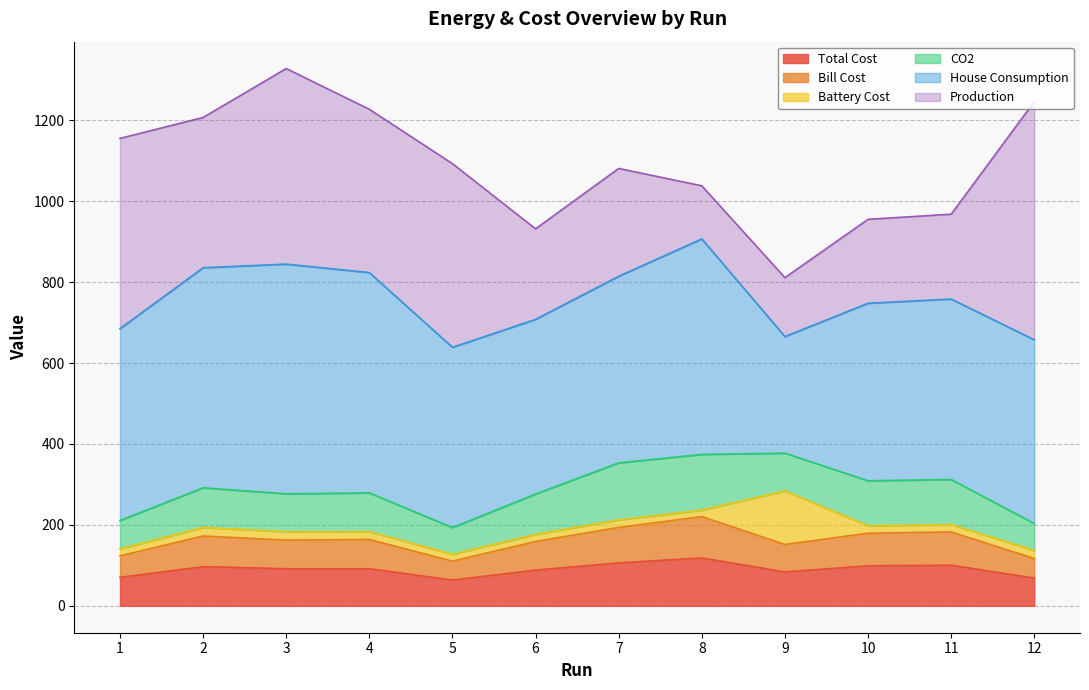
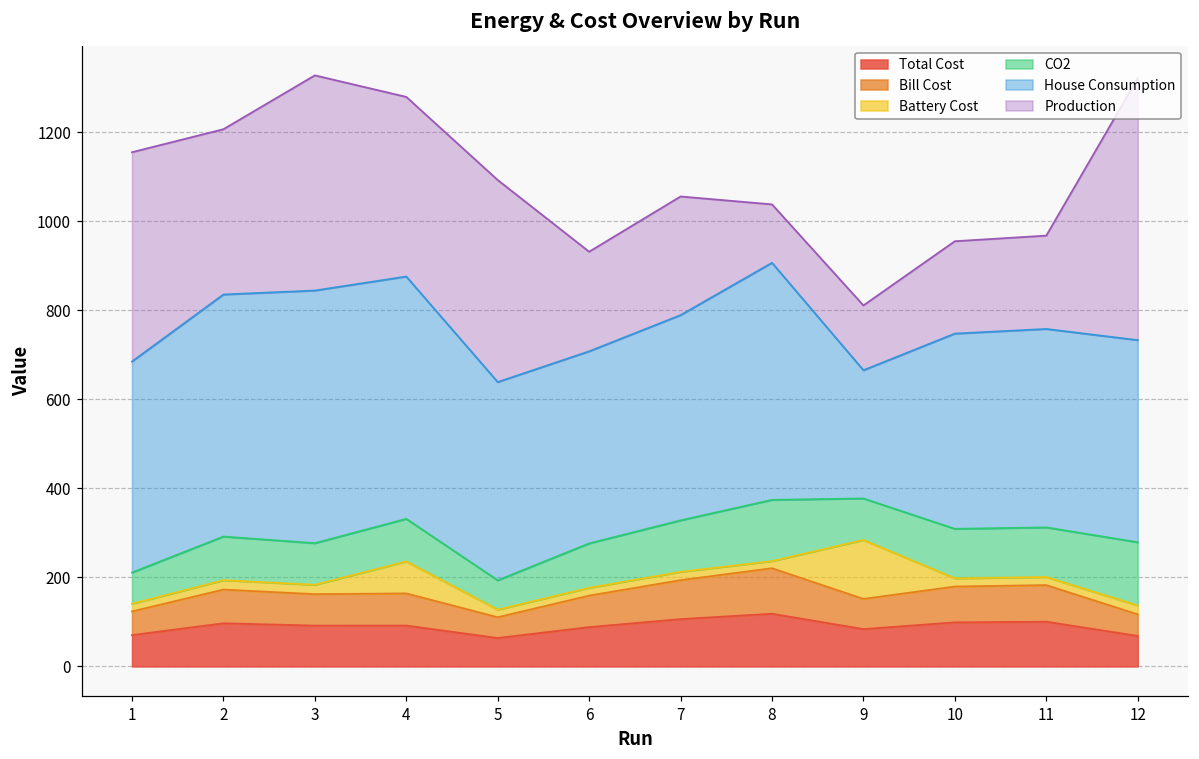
Battery Cost, 4: 20 -> 70
CO2, 7: 140 -> 120
CO2, 12: 70 -> 140
